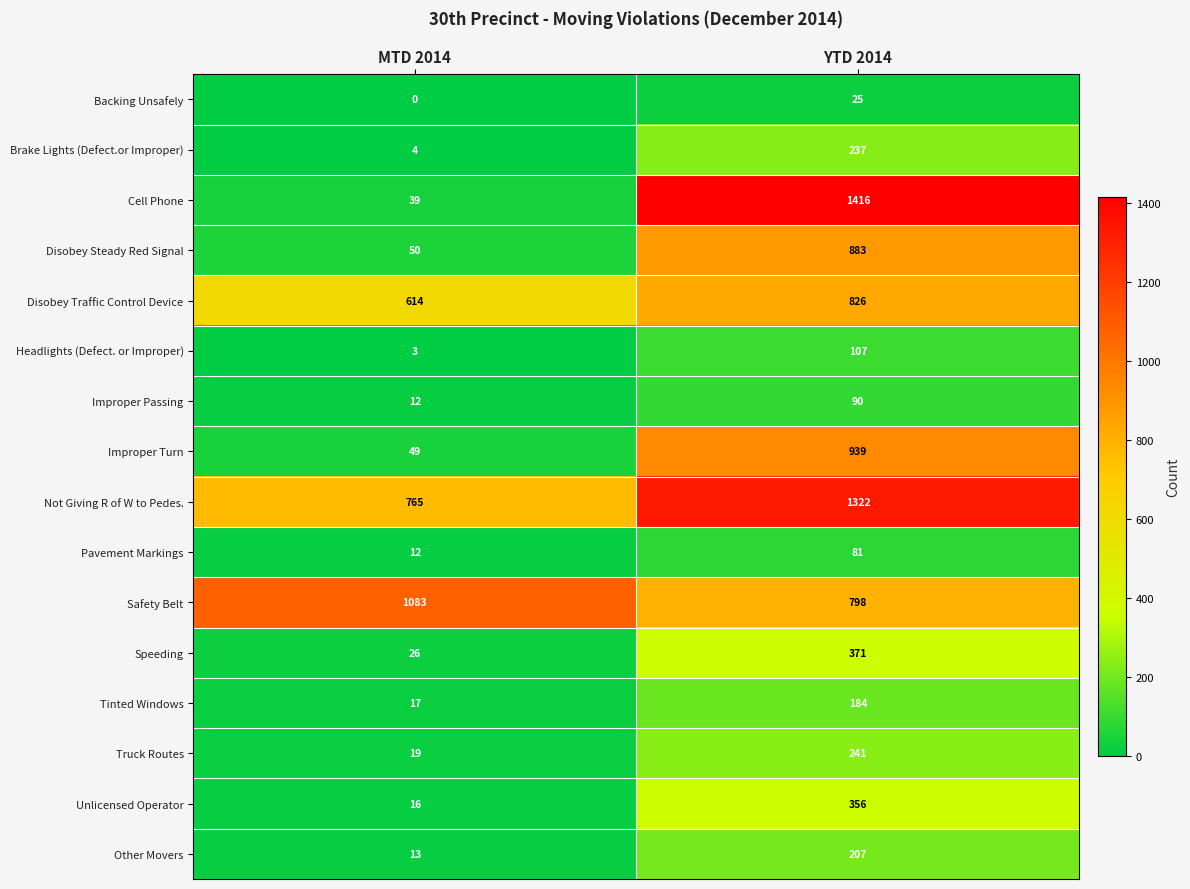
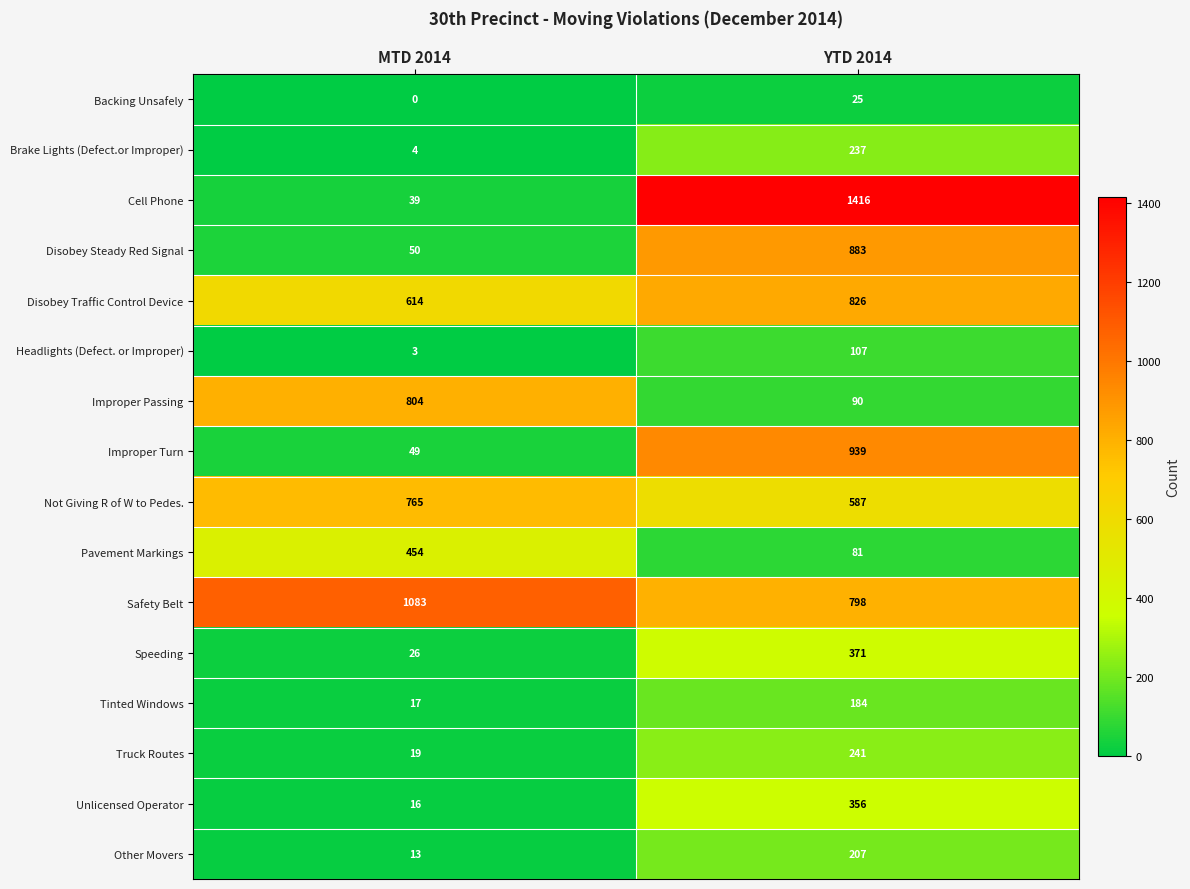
Improper Passing, MTD 2014: 12 -> 804
Not Giving R of W to Pedes., YTD 2014: 1322 -> 587
Pavement Markings, MTD 2014: 12 -> 454
